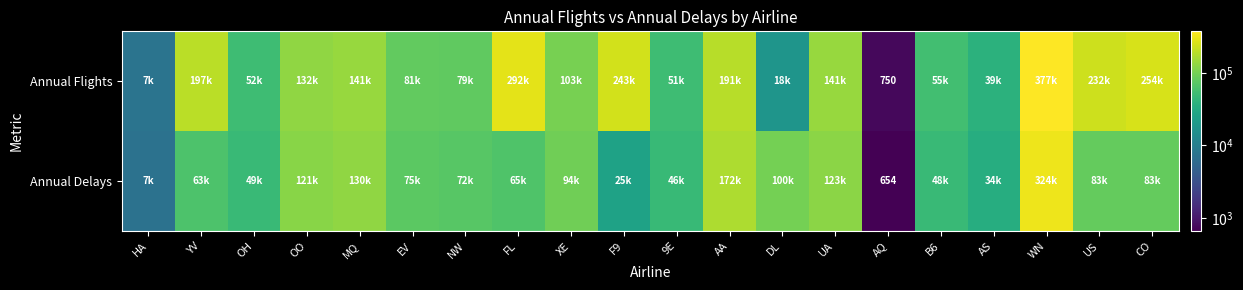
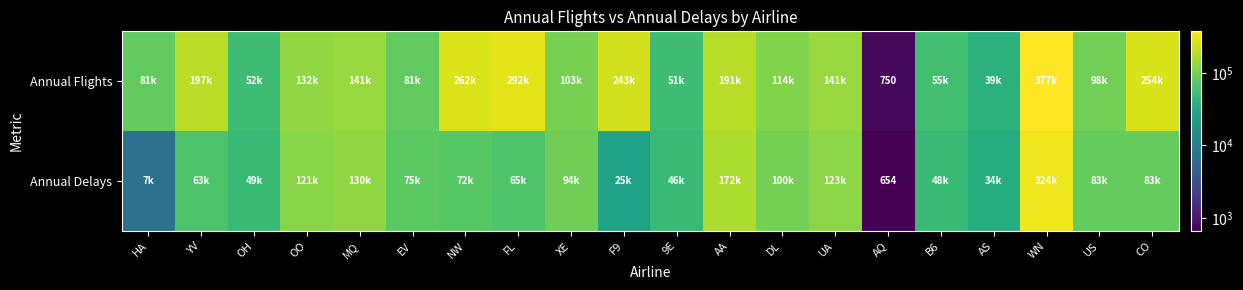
Annual Flights, HA: 7k -> 81k
Annual Flights, NW: 79k -> 262k
Annual Flights, DL: 18k -> 114k
Annual Flights, US: 232k -> 98k
